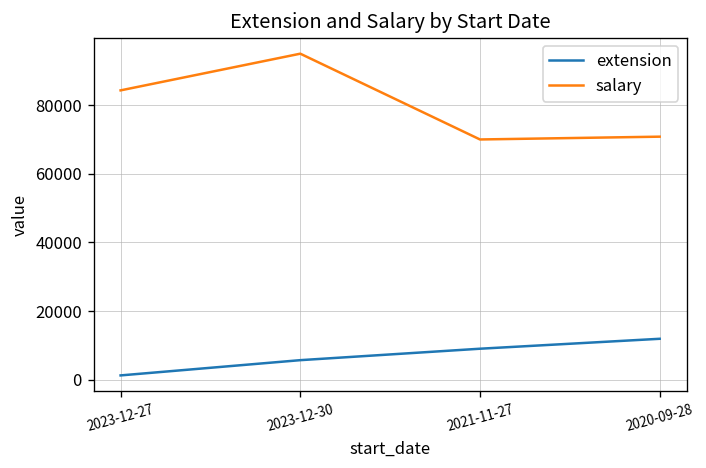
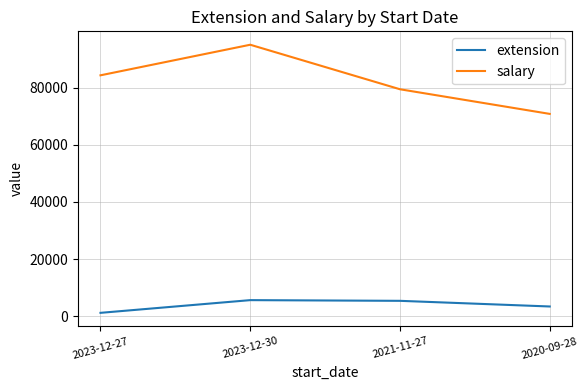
extension, 2021-11-27: 9000 -> 5000
salary, 2021-11-27: 70000 -> 79000
extension, 2020-09-28: 12000 -> 3000
